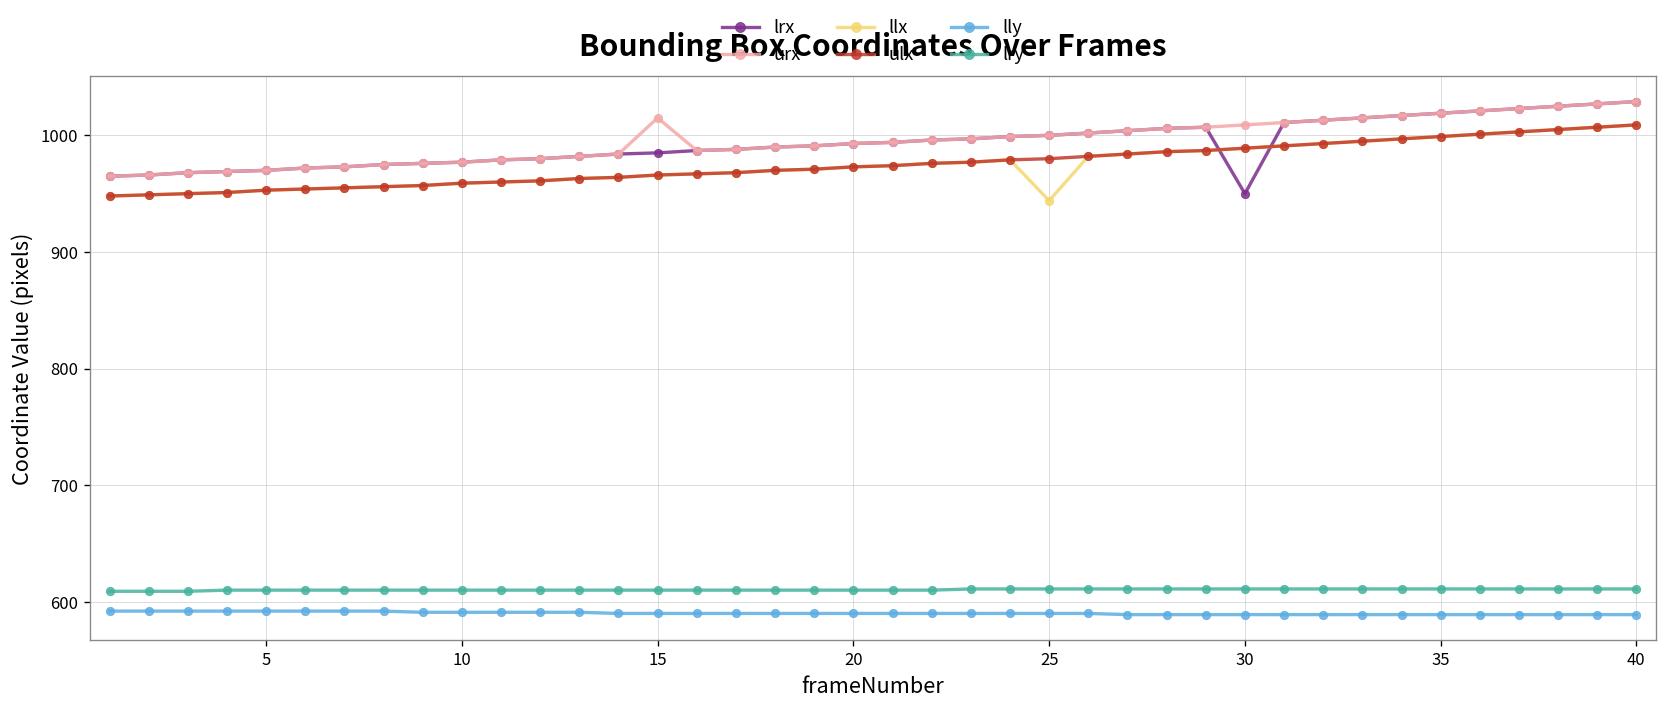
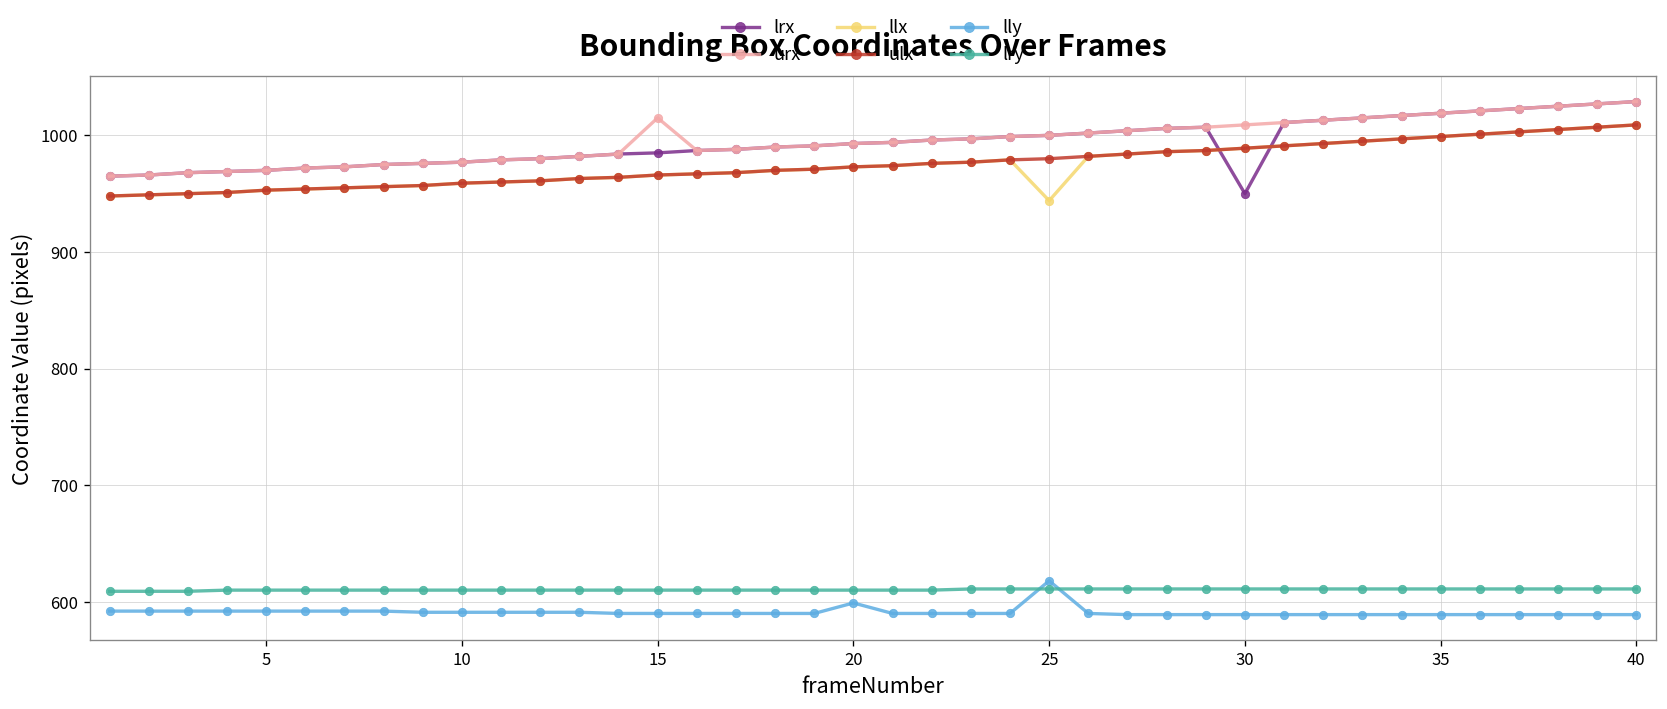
lly, 20: 590 -> 600
lly, 25: 590 -> 620
